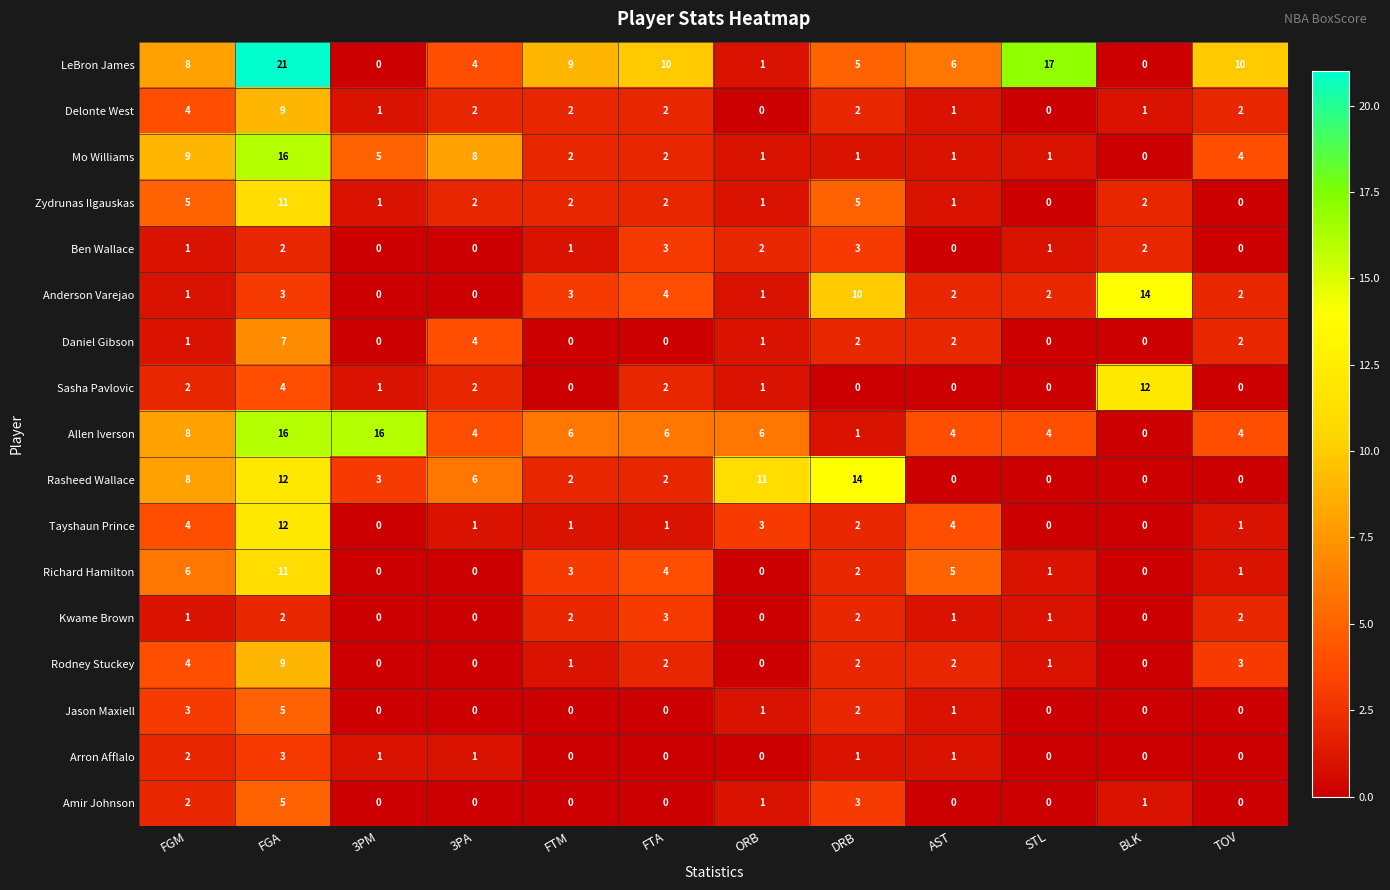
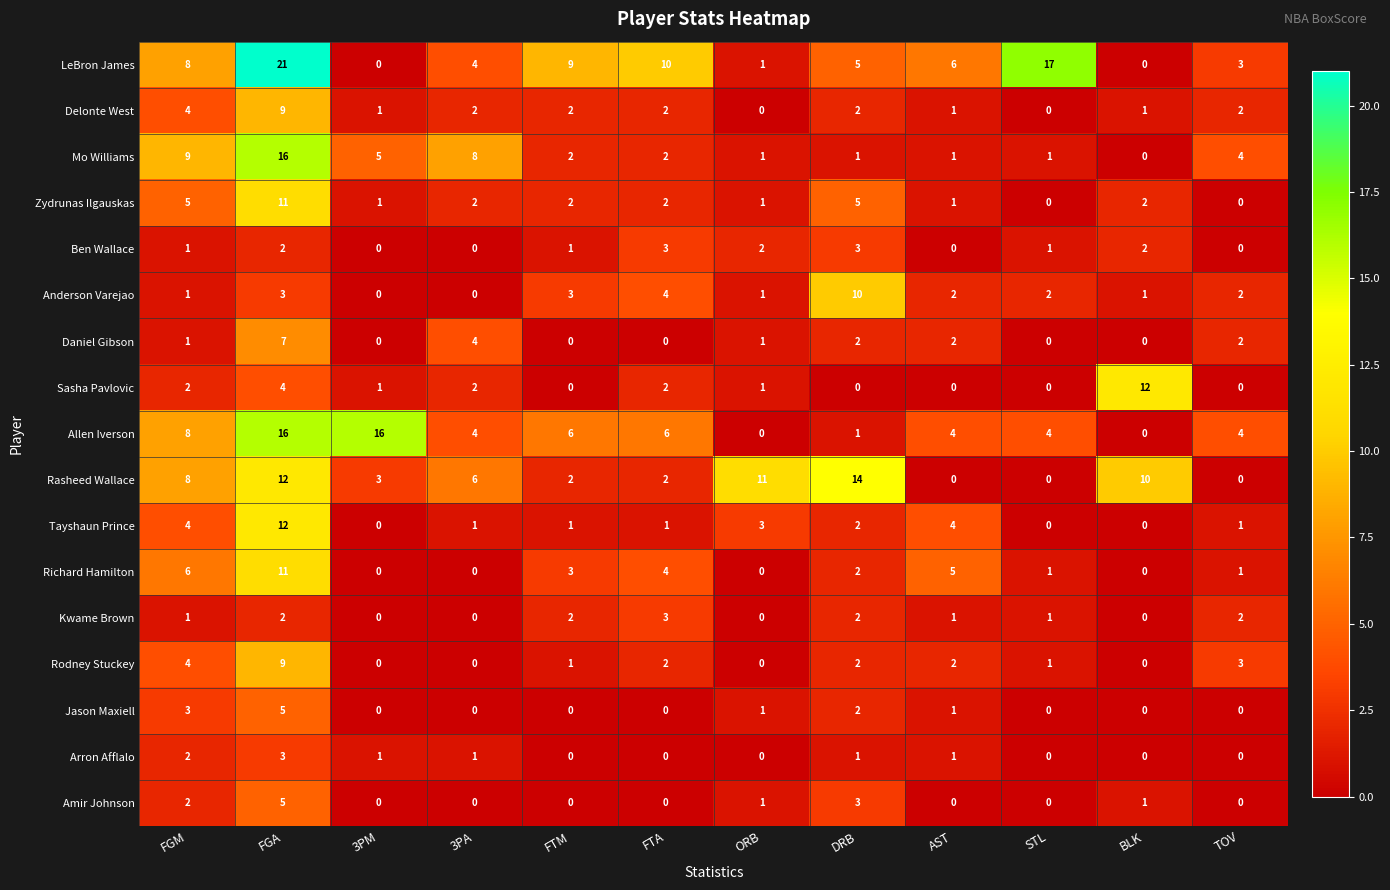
LeBron James, TOV: 10 -> 3
Anderson Varejao, BLK: 14 -> 1
Allen Iverson, ORB: 6 -> 0
Rasheed Wallace, BLK: 0 -> 10
